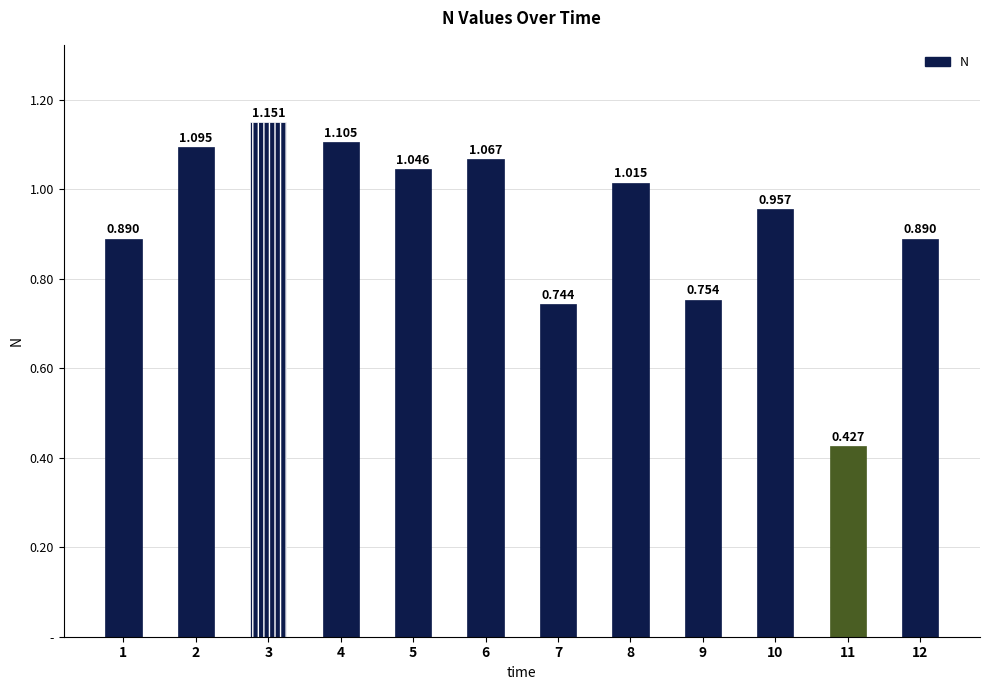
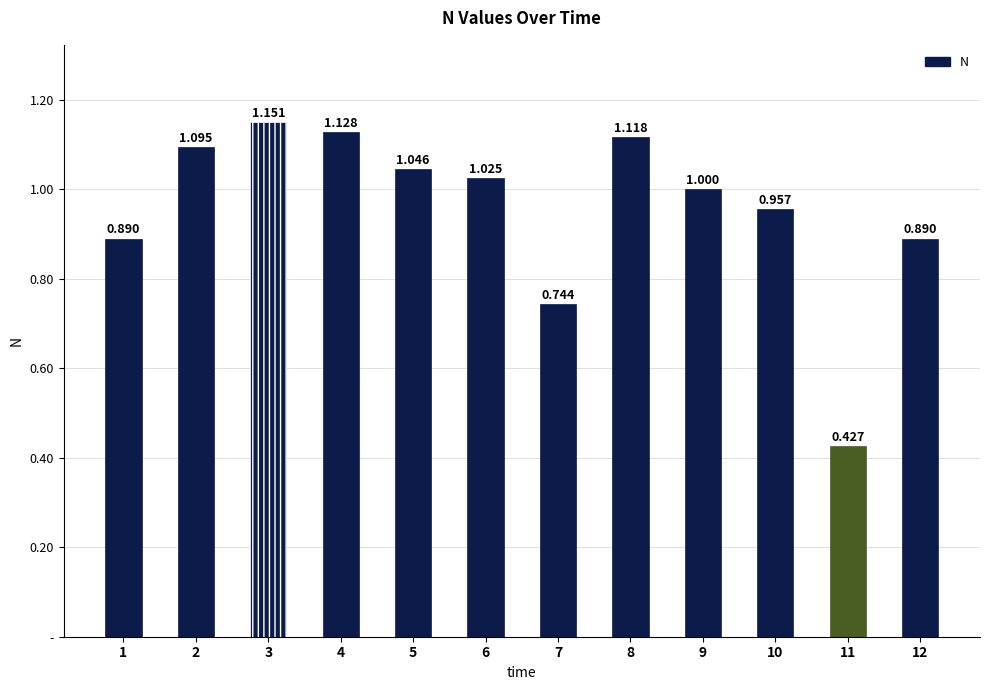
4: 1.105 -> 1.128
6: 1.067 -> 1.025
8: 1.015 -> 1.118
9: 0.754 -> 1.000
